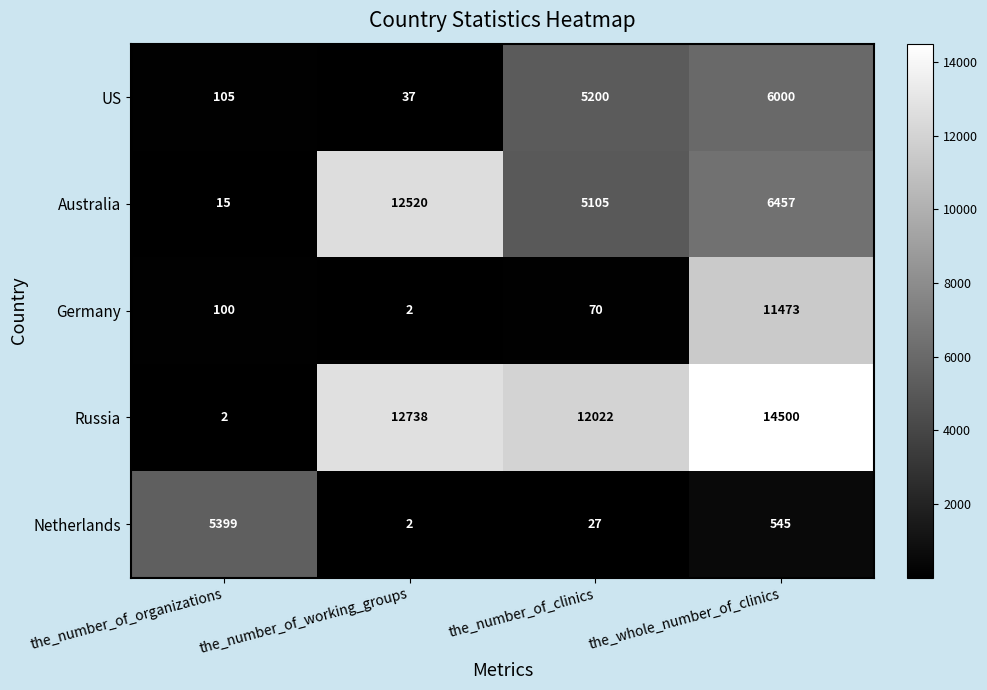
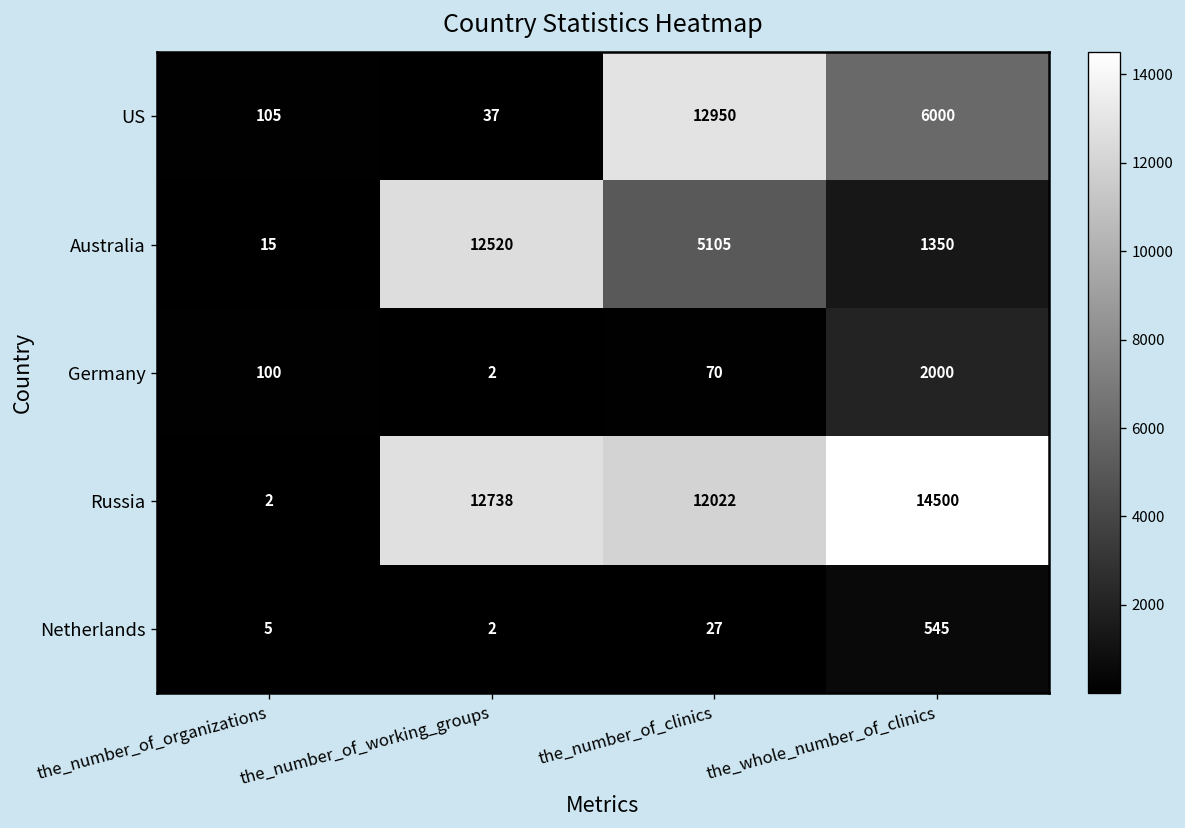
US, the_number_of_clinics: 5200 -> 12950
Australia, the_whole_number_of_clinics: 6457 -> 1350
Germany, the_whole_number_of_clinics: 11473 -> 2000
Netherlands, the_number_of_organizations: 5399 -> 5
